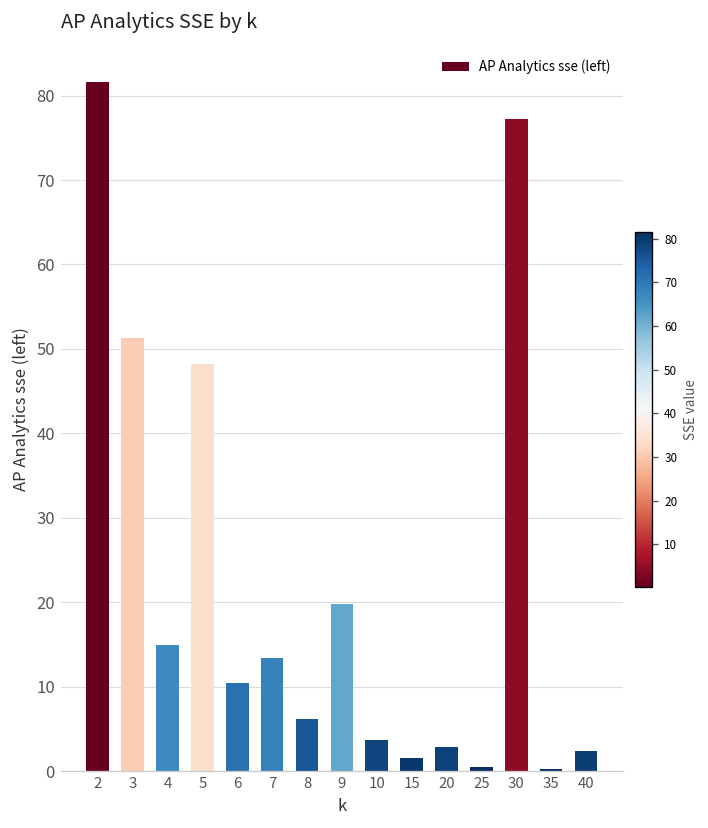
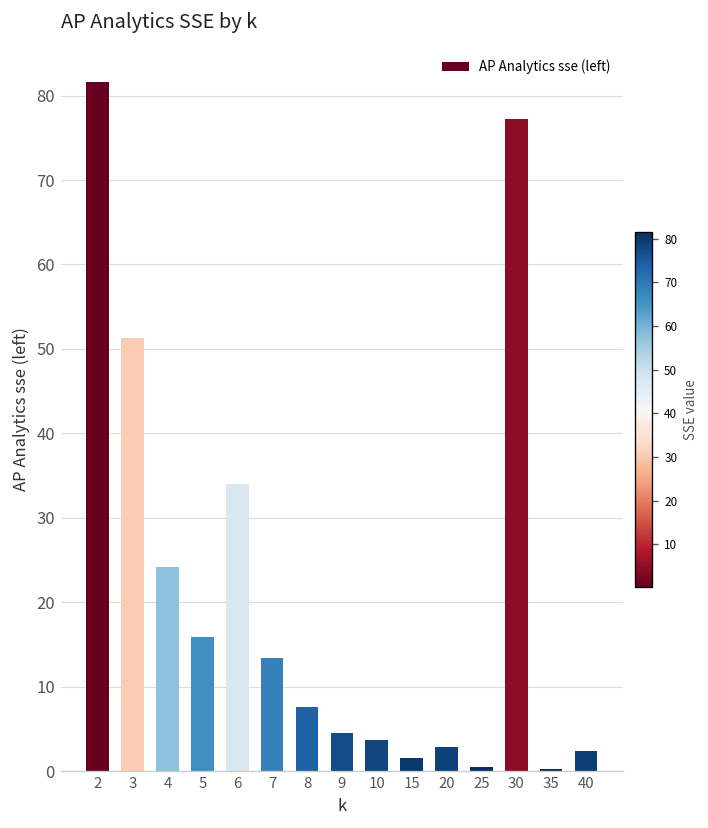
4: 15 -> 24
5: 48 -> 16
6: 10 -> 34
8: 6 -> 8
9: 20 -> 5
